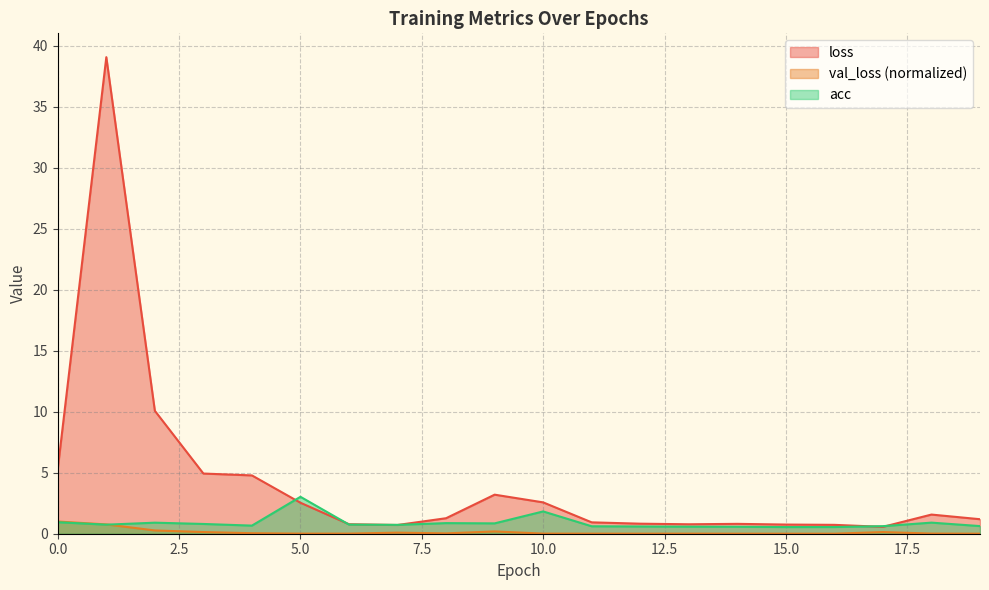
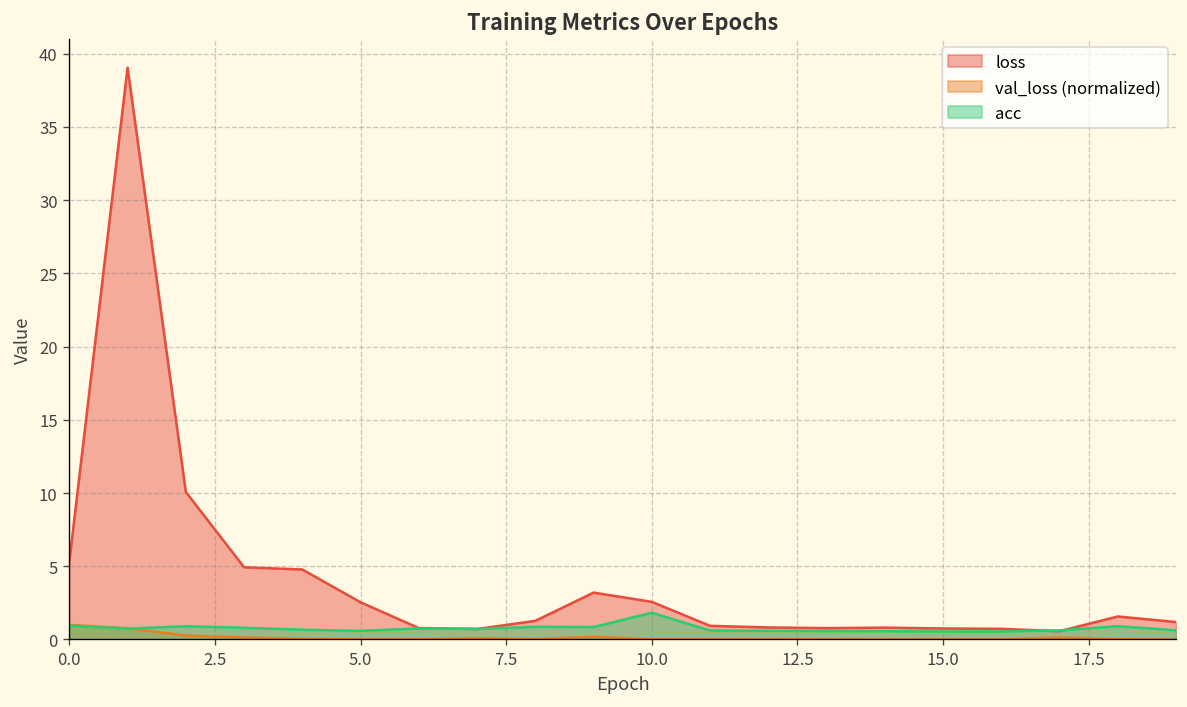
acc, 5.0: 3.0 -> 0.6
